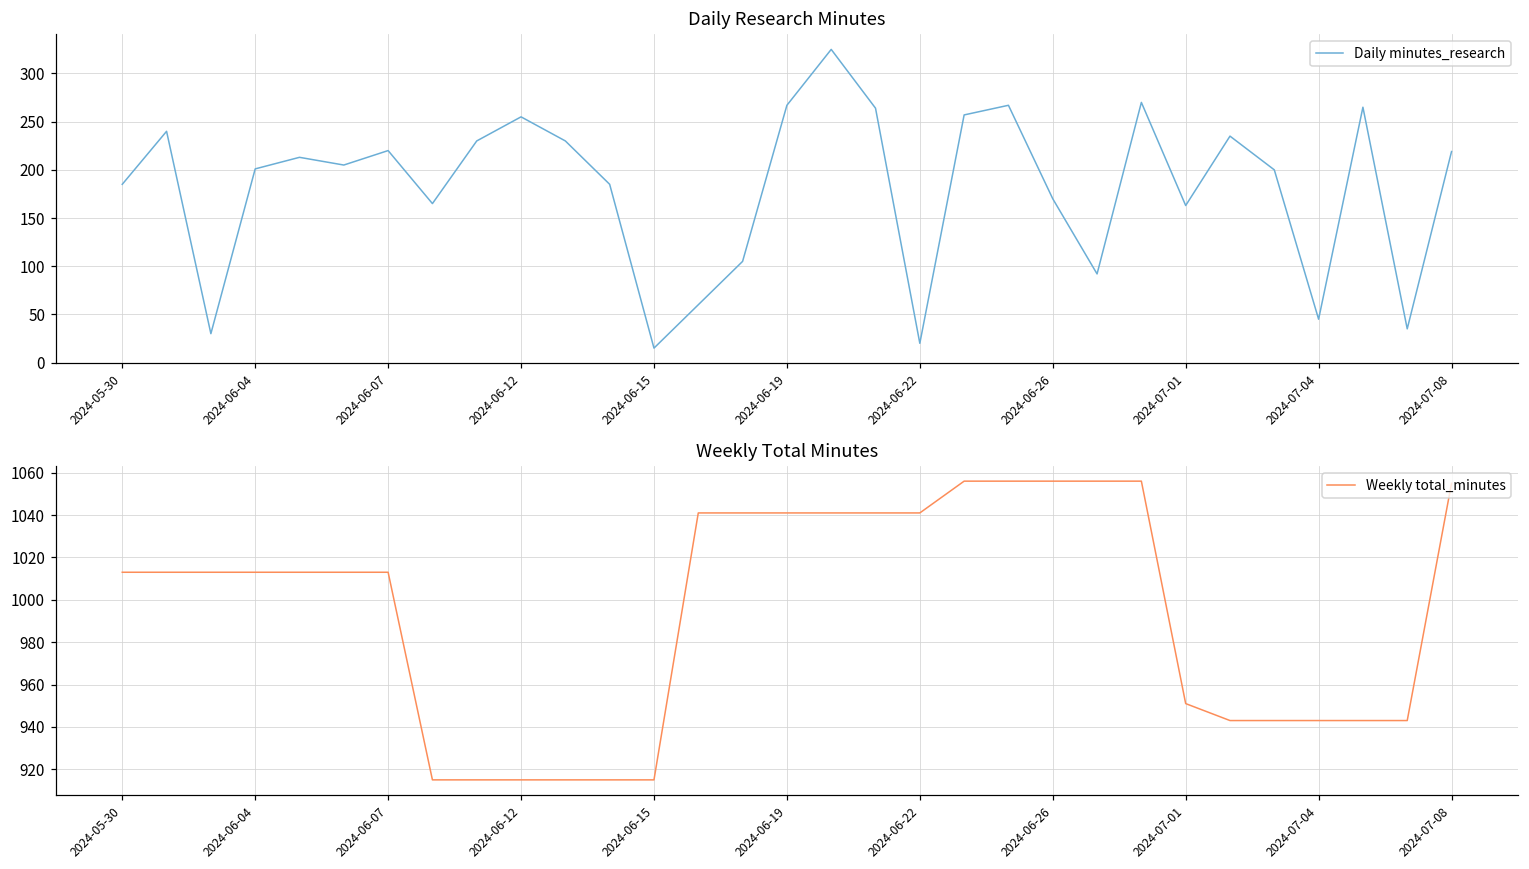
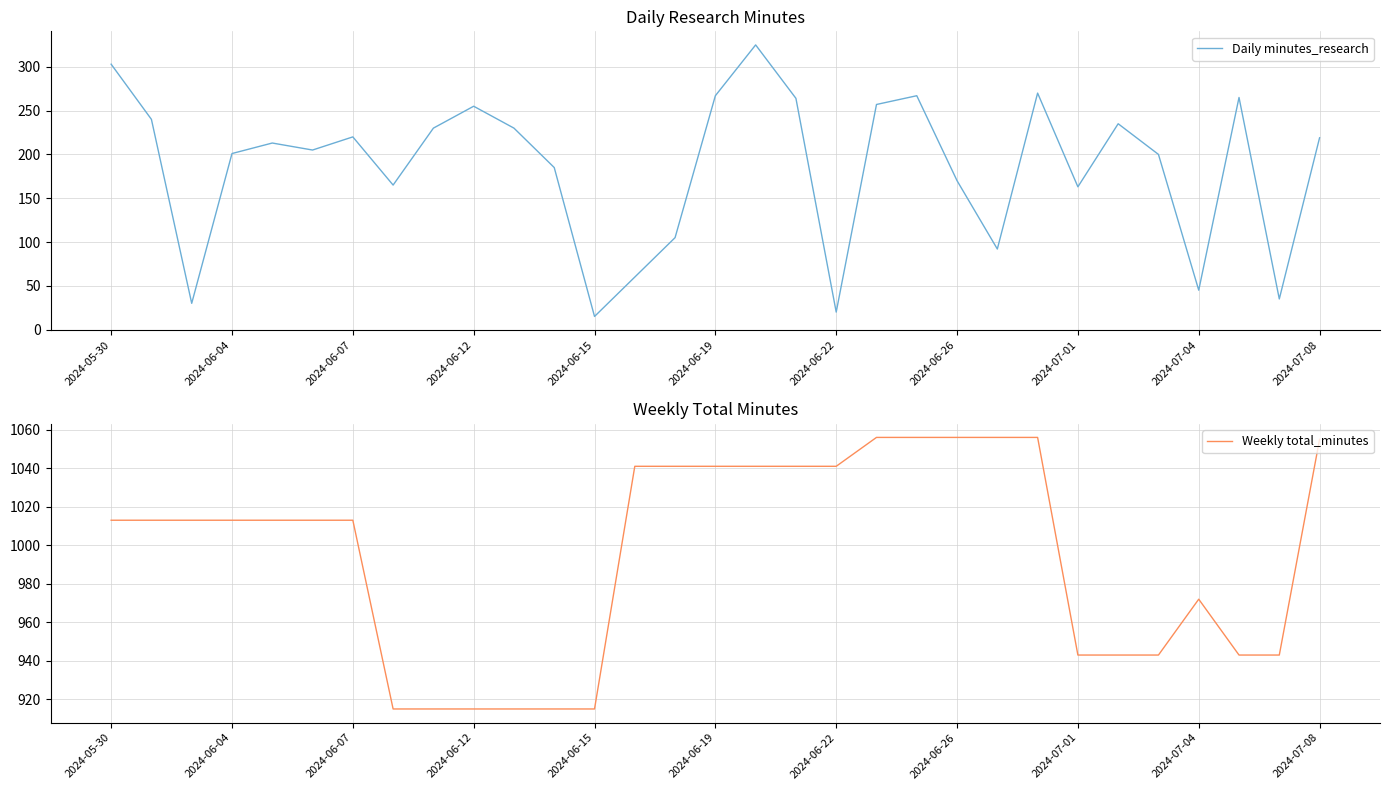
Daily Research Minutes, 2024-05-30: 190 -> 300
Weekly Total Minutes, 2024-07-01: 951 -> 943
Weekly Total Minutes, 2024-07-04: 943 -> 972
